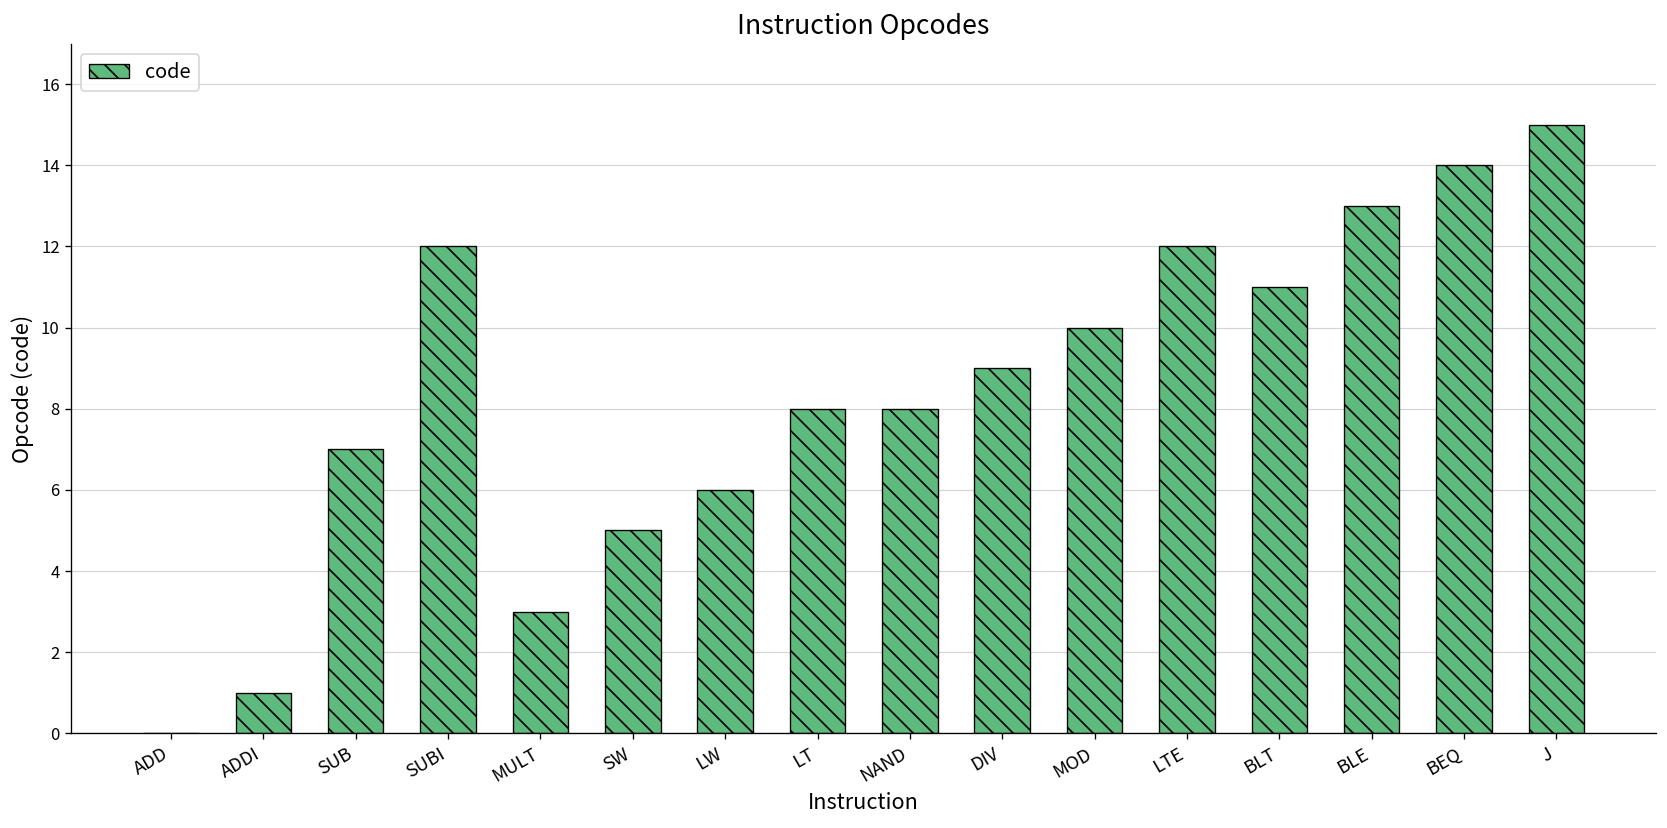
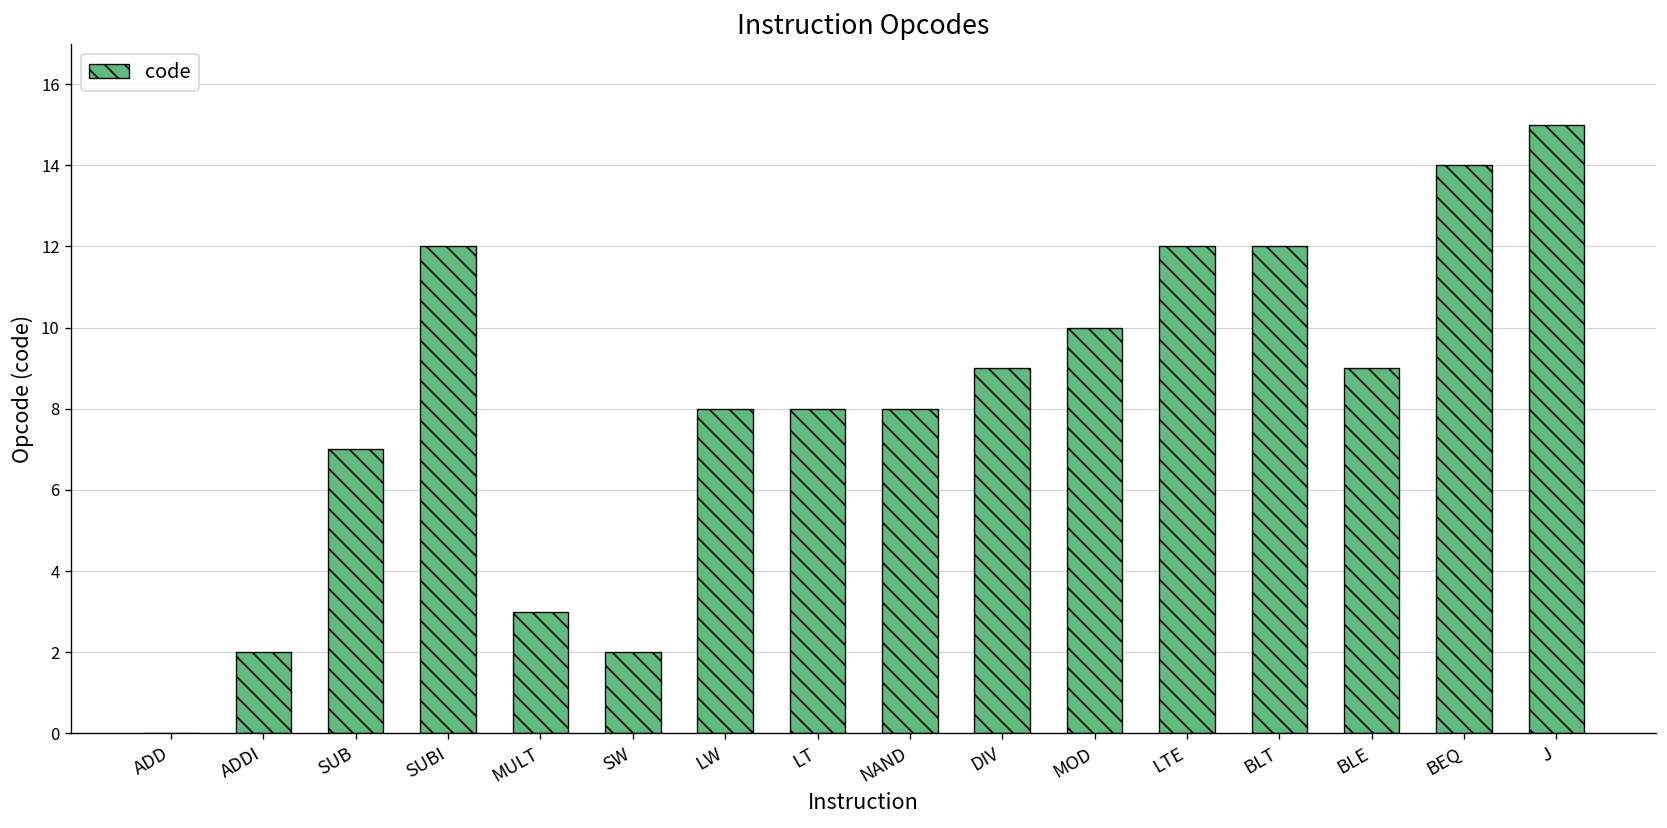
ADDI: 1 -> 2
SW: 5 -> 2
LW: 6 -> 8
BLT: 11 -> 12
BLE: 13 -> 9
